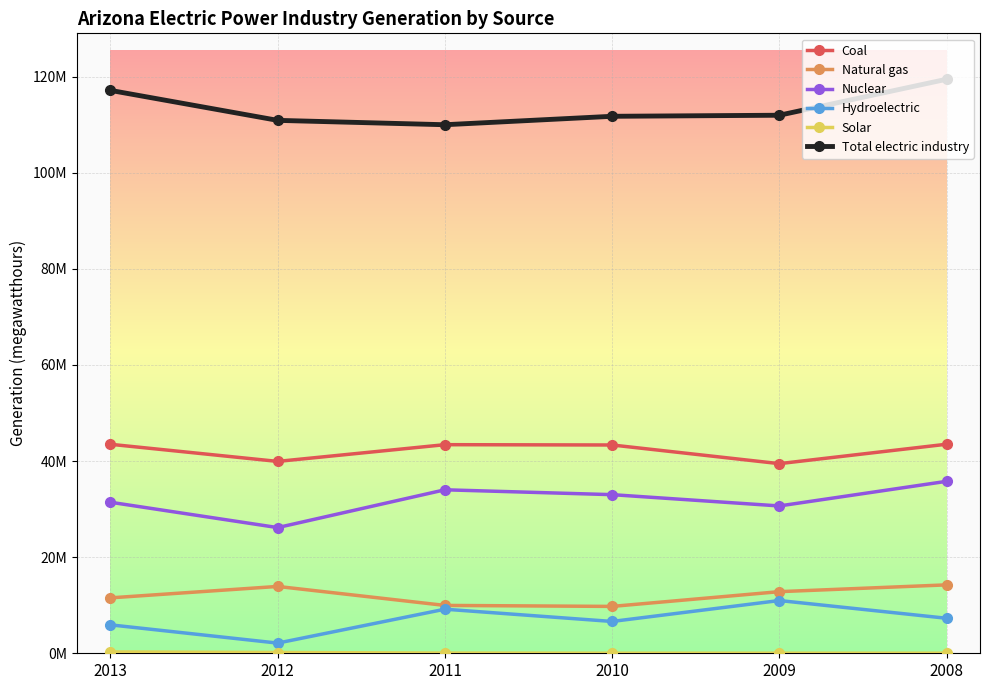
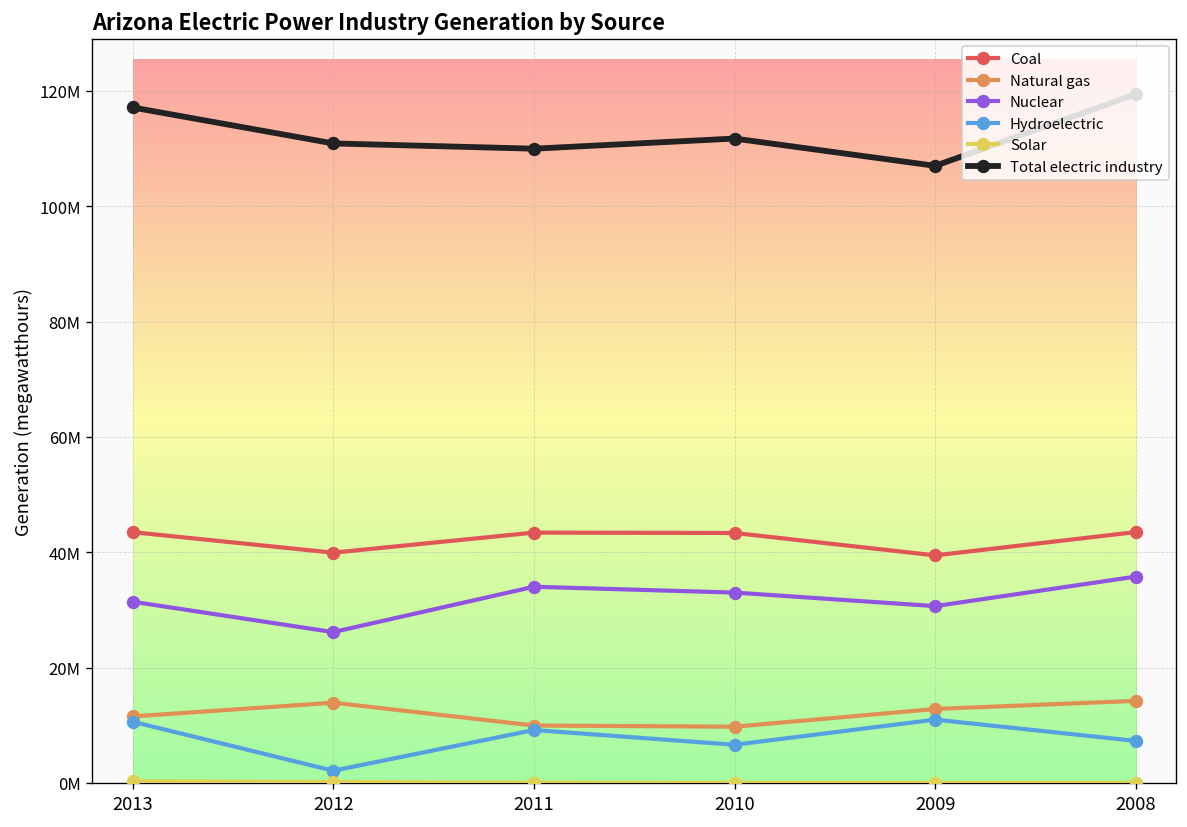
Hydroelectric, 2013: 6000000 -> 11000000
Total electric industry, 2009: 112000000 -> 107000000
